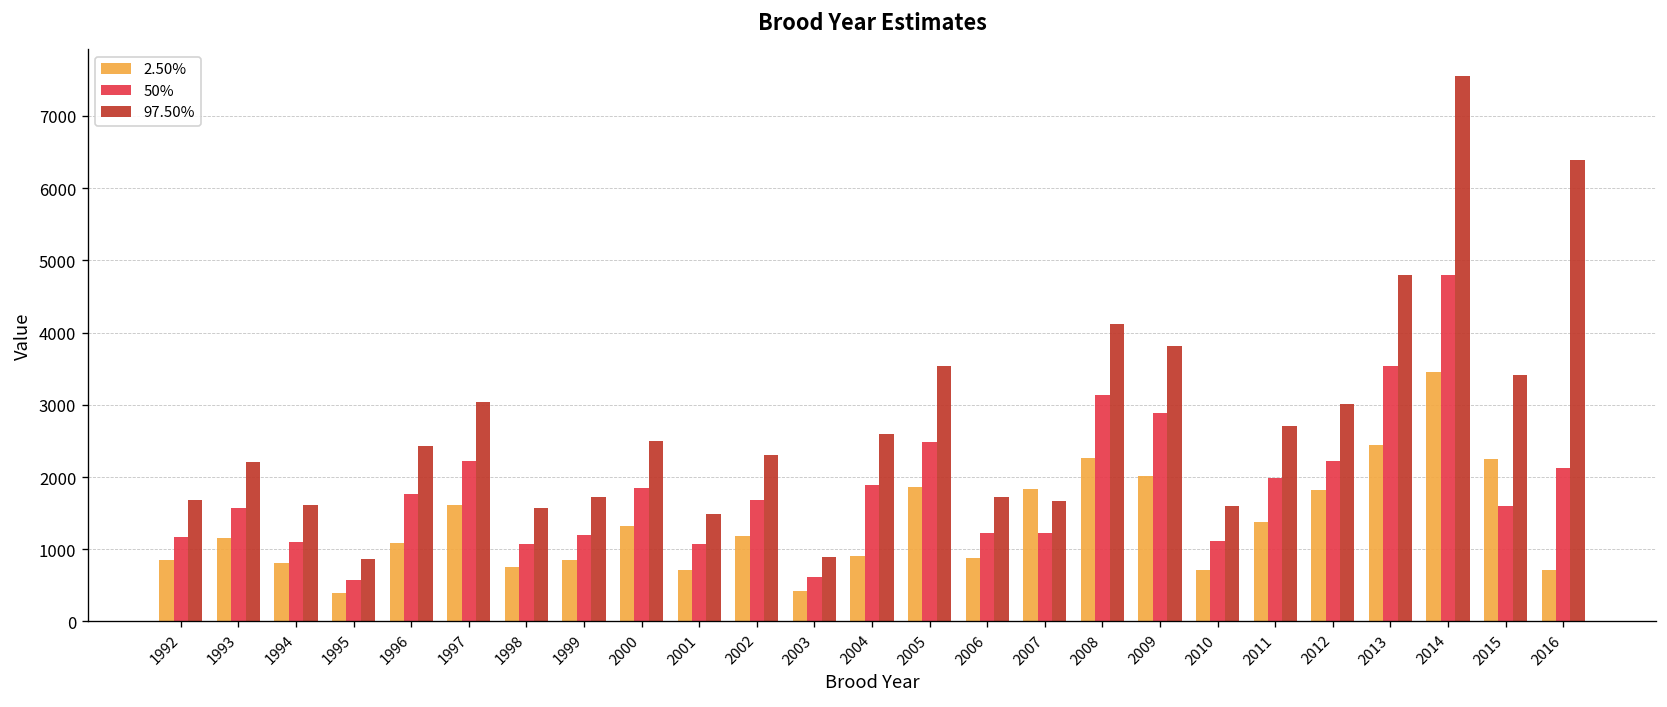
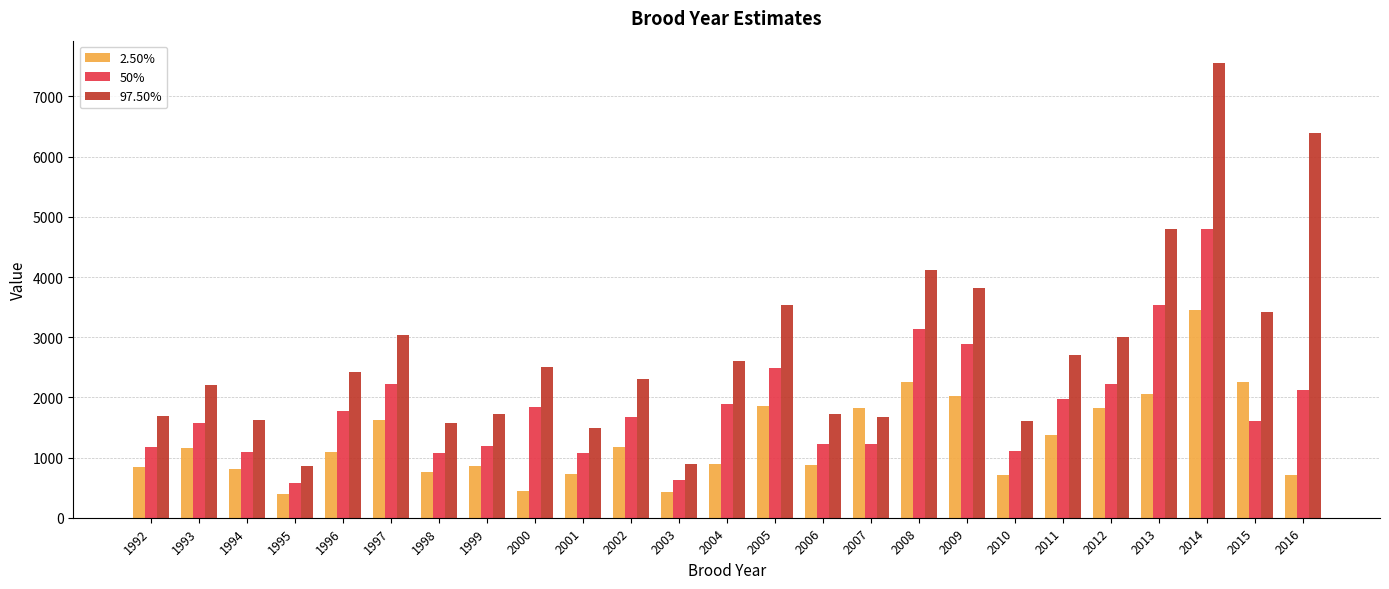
2.50%, 2000: 1300 -> 400
2.50%, 2013: 2400 -> 2100
